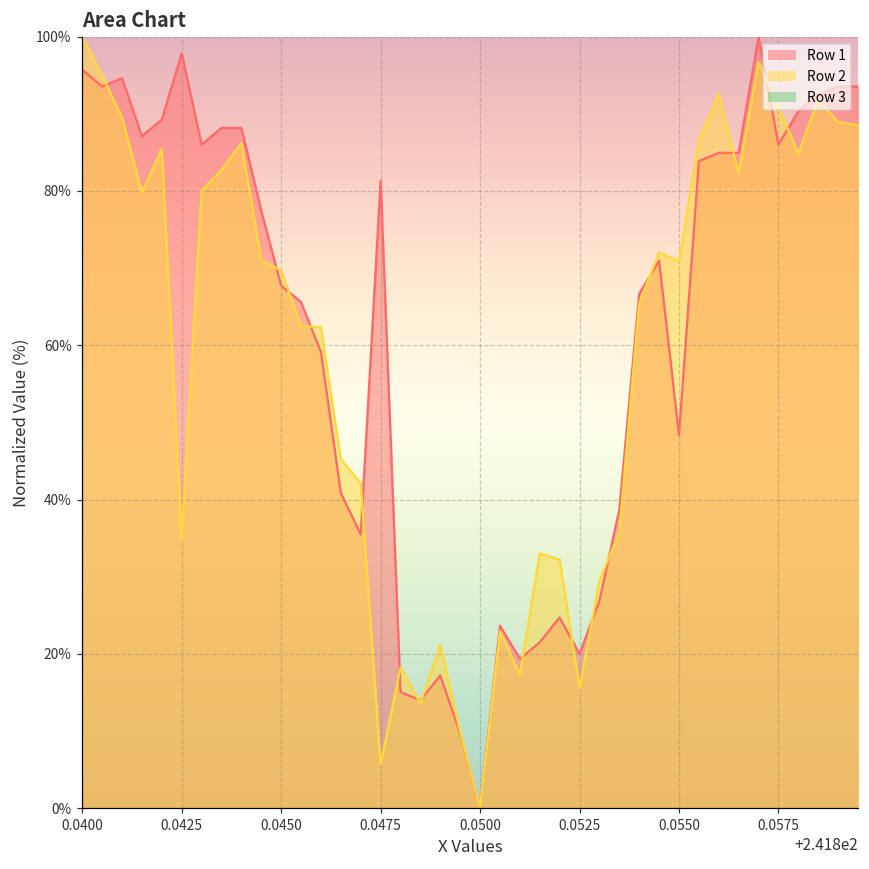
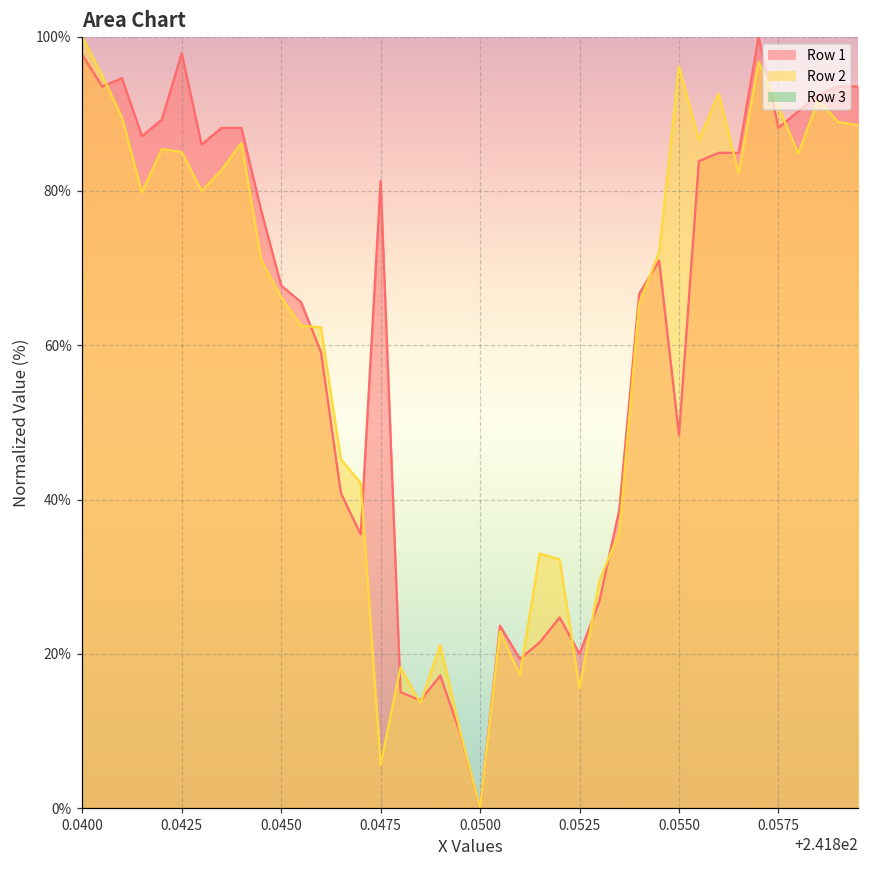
Row 1, 0.0400: 96% -> 98%
Row 2, 0.0425: 35% -> 85%
Row 2, 0.0450: 70% -> 66%
Row 2, 0.0550: 71% -> 96%
Row 1, 0.0575: 86% -> 88%
